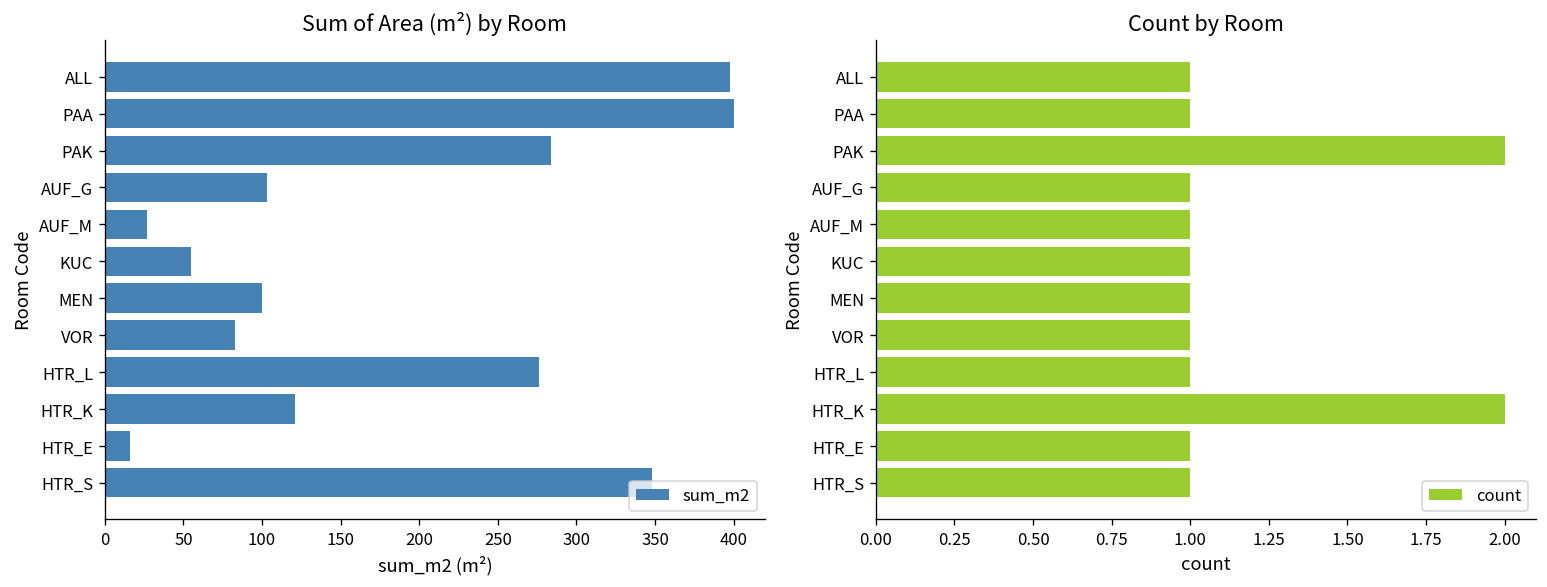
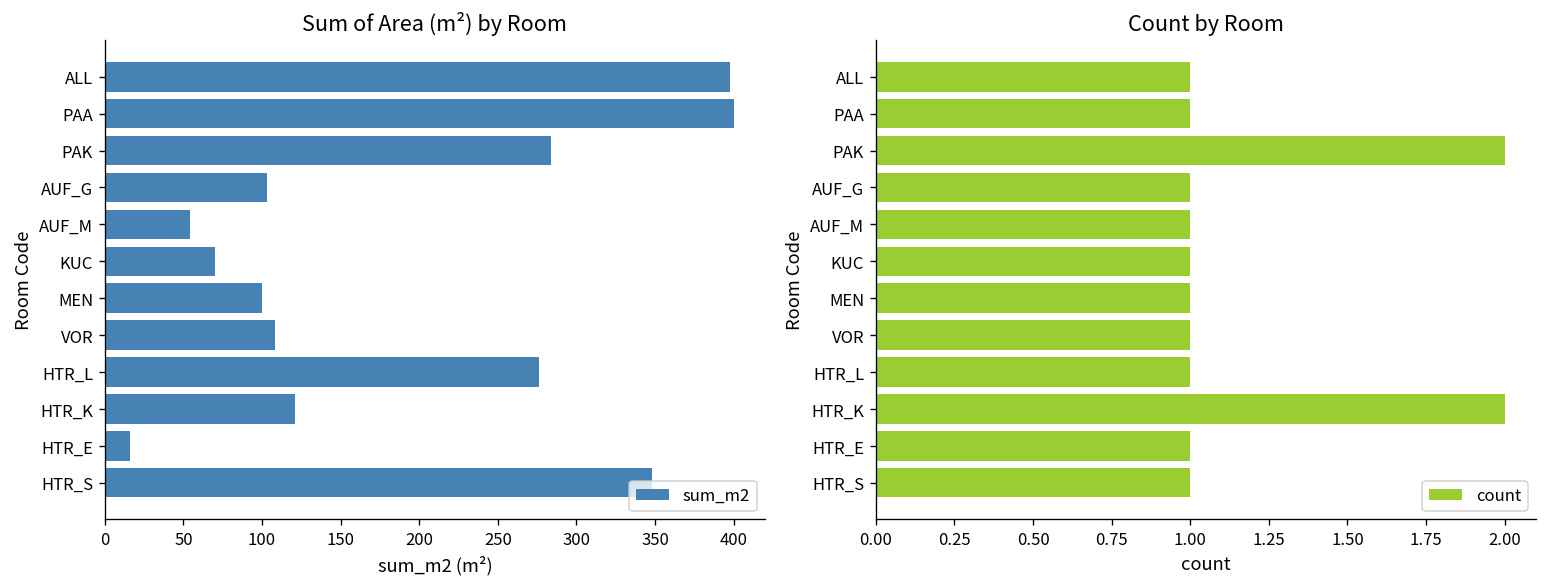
Sum of Area (m²) by Room, AUF_M: 27 -> 54
Sum of Area (m²) by Room, KUC: 55 -> 70
Sum of Area (m²) by Room, VOR: 83 -> 108
